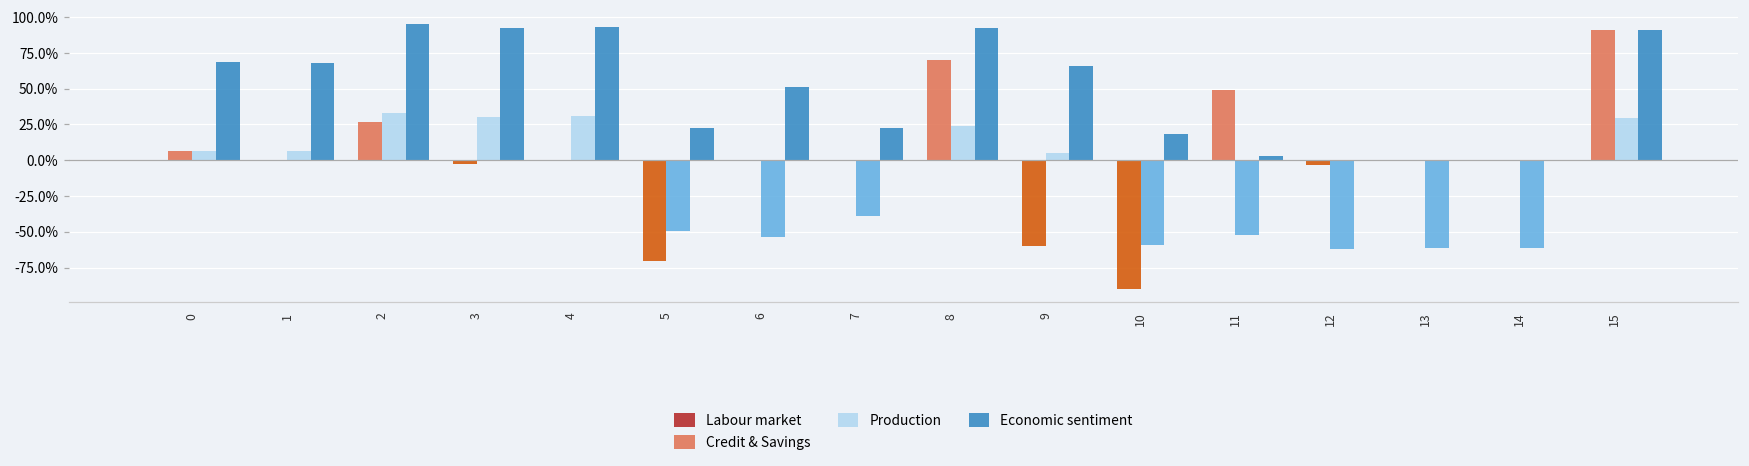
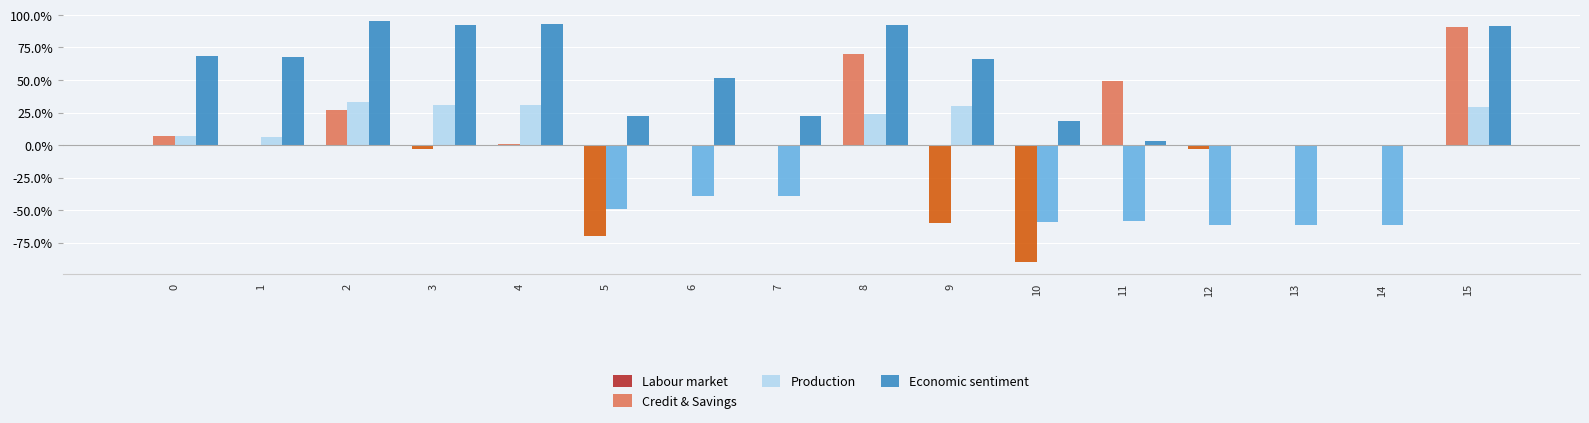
Production, 6: -54% -> -39%
Production, 9: 5% -> 30%
Production, 11: -52% -> -59%
